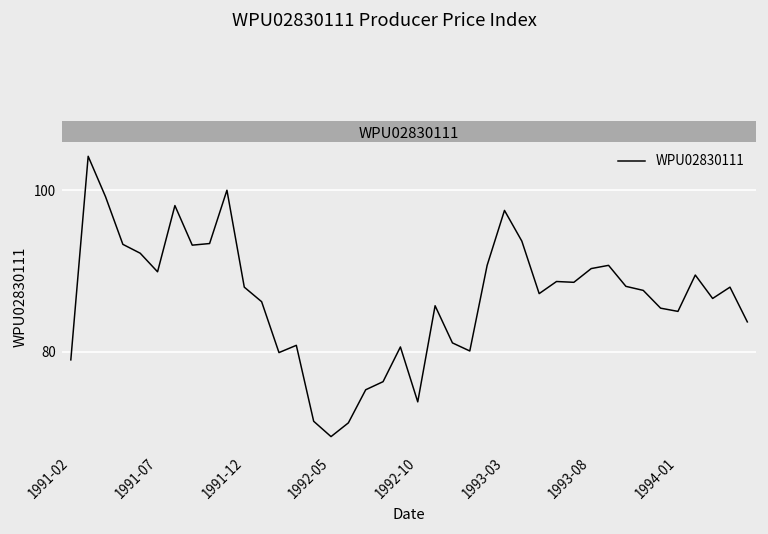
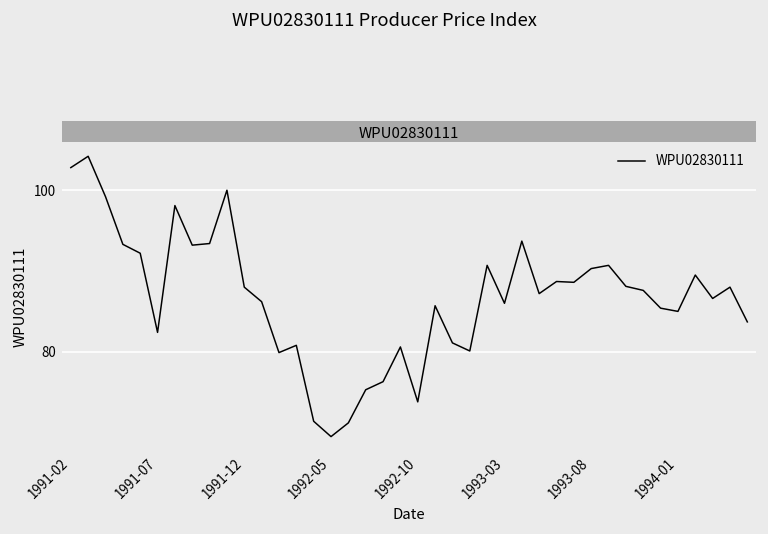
1991-02: 79 -> 103
1991-07: 90 -> 82
1993-03: 98 -> 86
